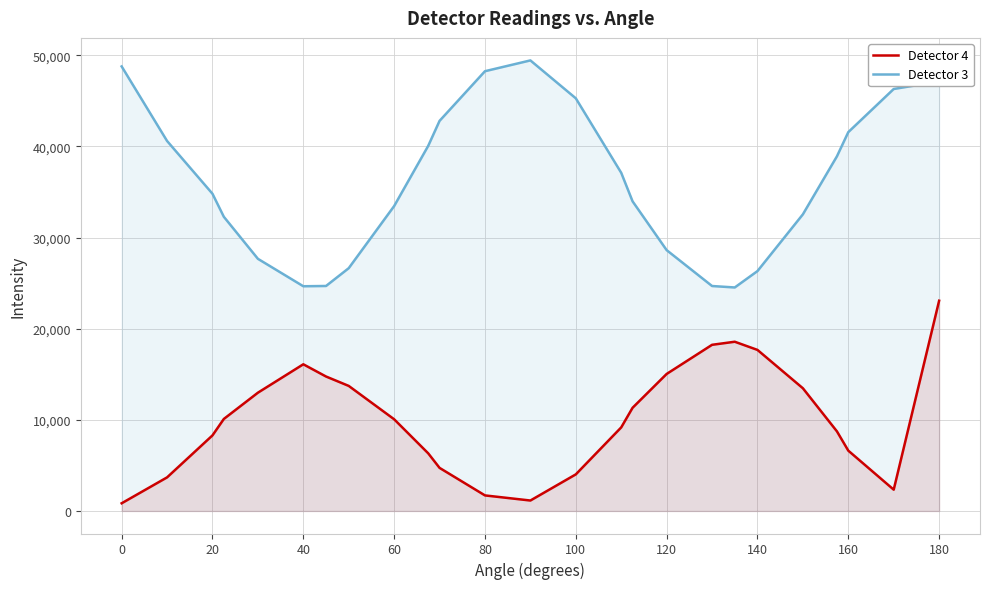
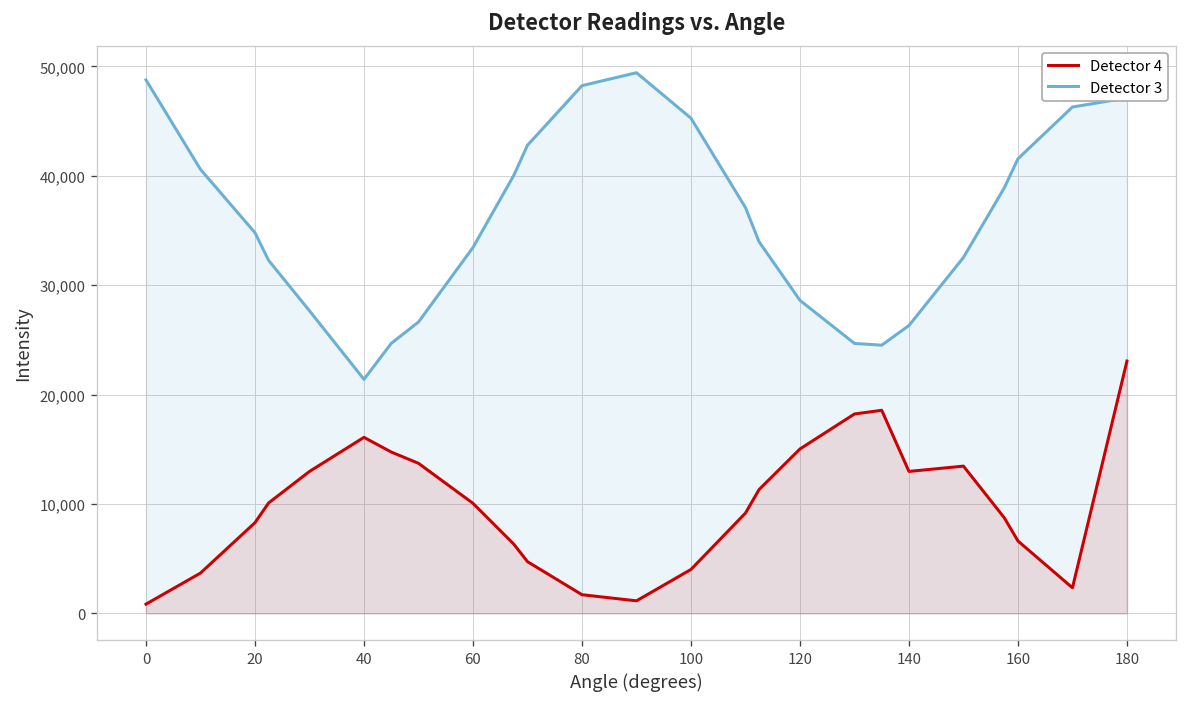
Detector 3, 40: 25,000 -> 21,000
Detector 4, 140: 18,000 -> 13,000
